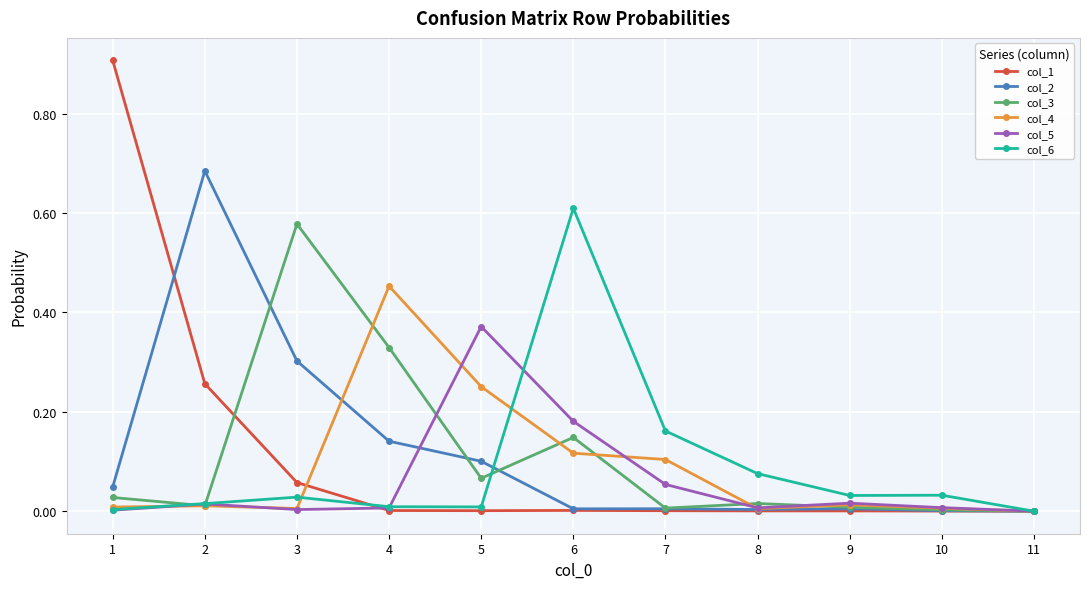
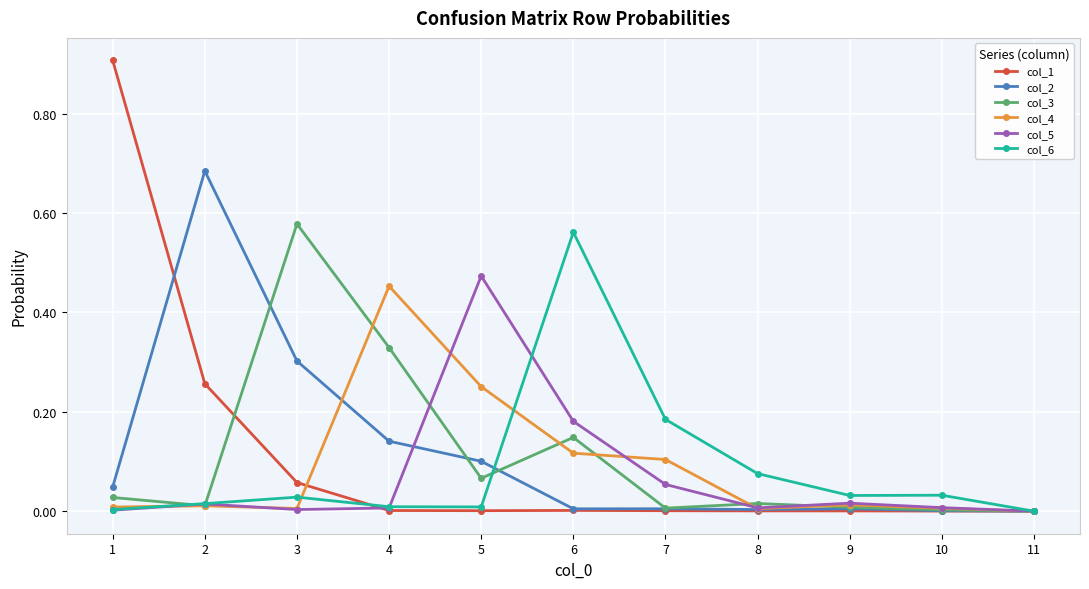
col_5, 5: 0.37 -> 0.47
col_6, 6: 0.61 -> 0.56
col_6, 7: 0.16 -> 0.18
